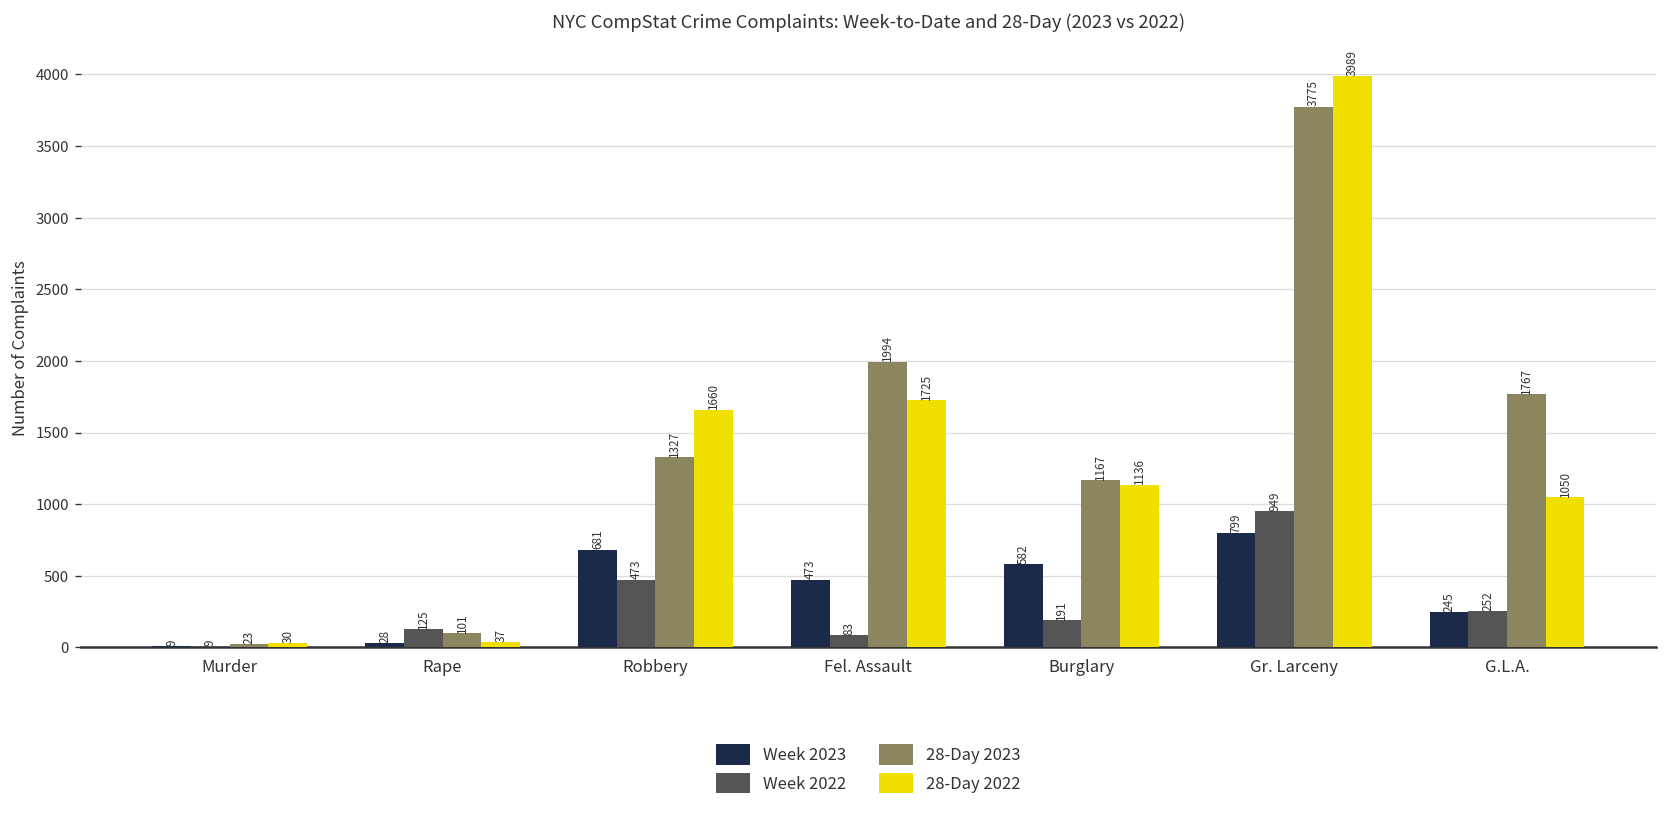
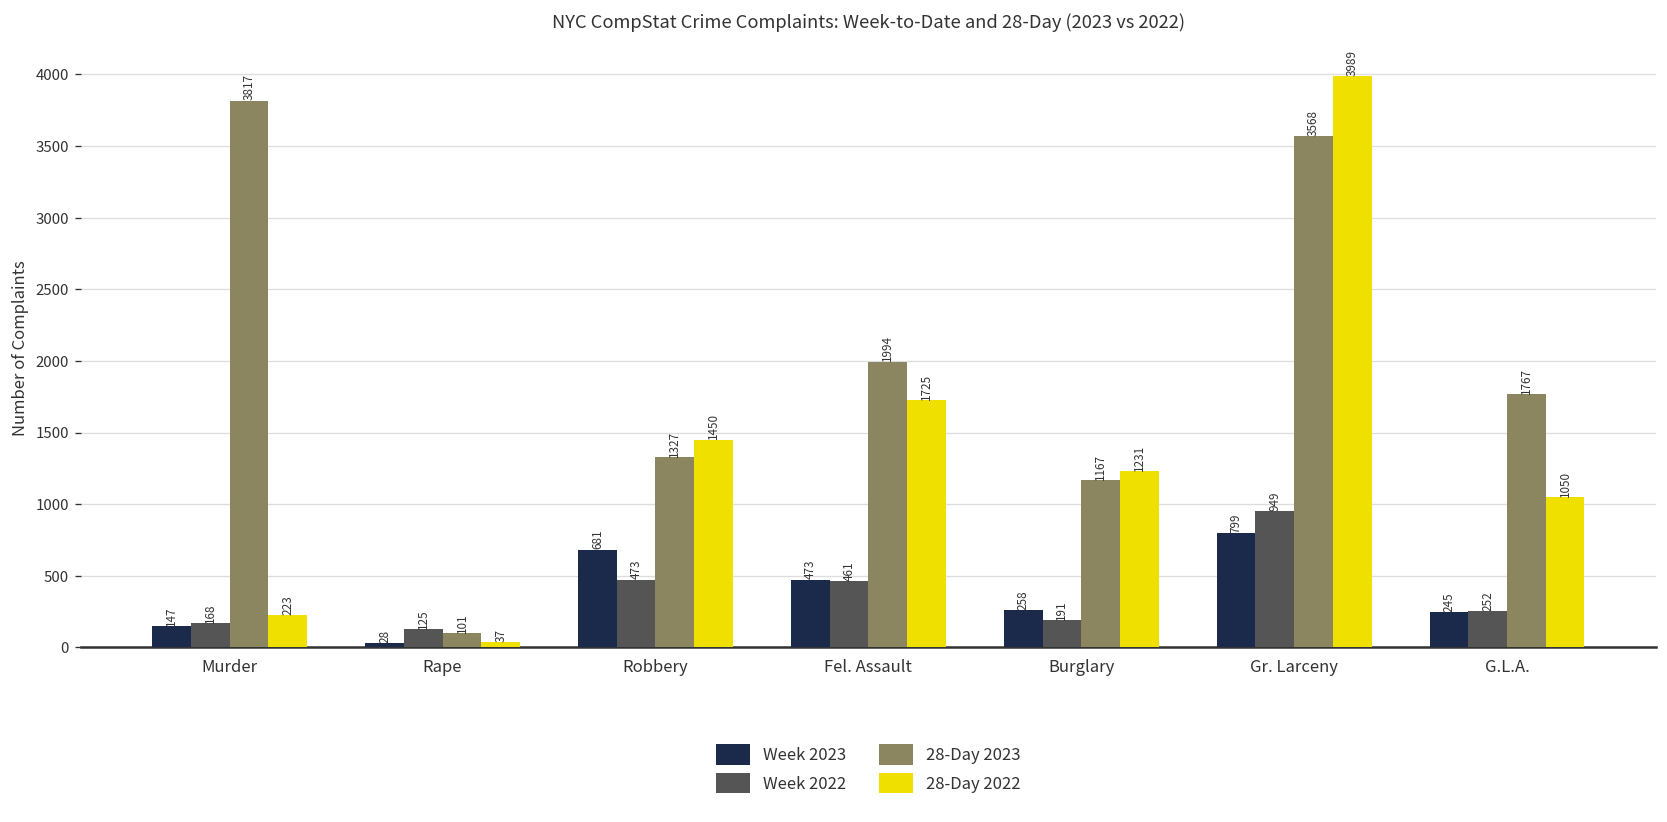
Week 2023, Murder: 9 -> 147
Week 2022, Murder: 9 -> 168
28-Day 2023, Murder: 23 -> 3817
28-Day 2022, Murder: 30 -> 223
28-Day 2022, Robbery: 1660 -> 1450
Week 2022, Fel. Assault: 83 -> 461
Week 2023, Burglary: 582 -> 258
28-Day 2022, Burglary: 1136 -> 1231
28-Day 2023, Gr. Larceny: 3775 -> 3568
